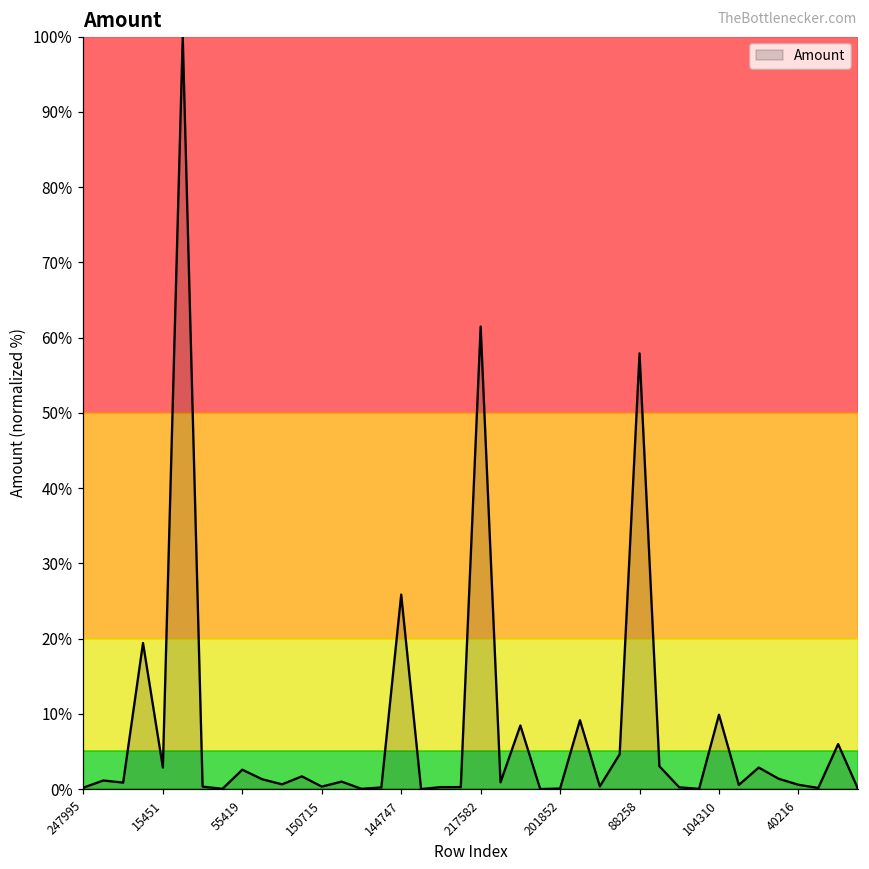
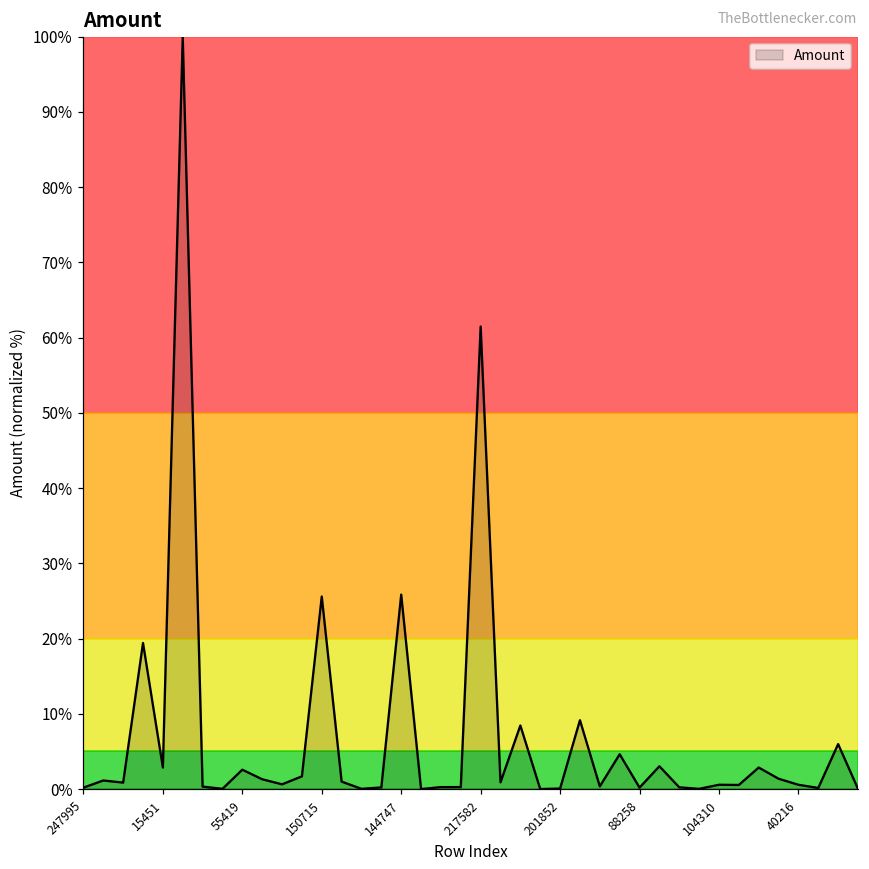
150715: 0% -> 26%
88258: 58% -> 0%
104310: 10% -> 1%
